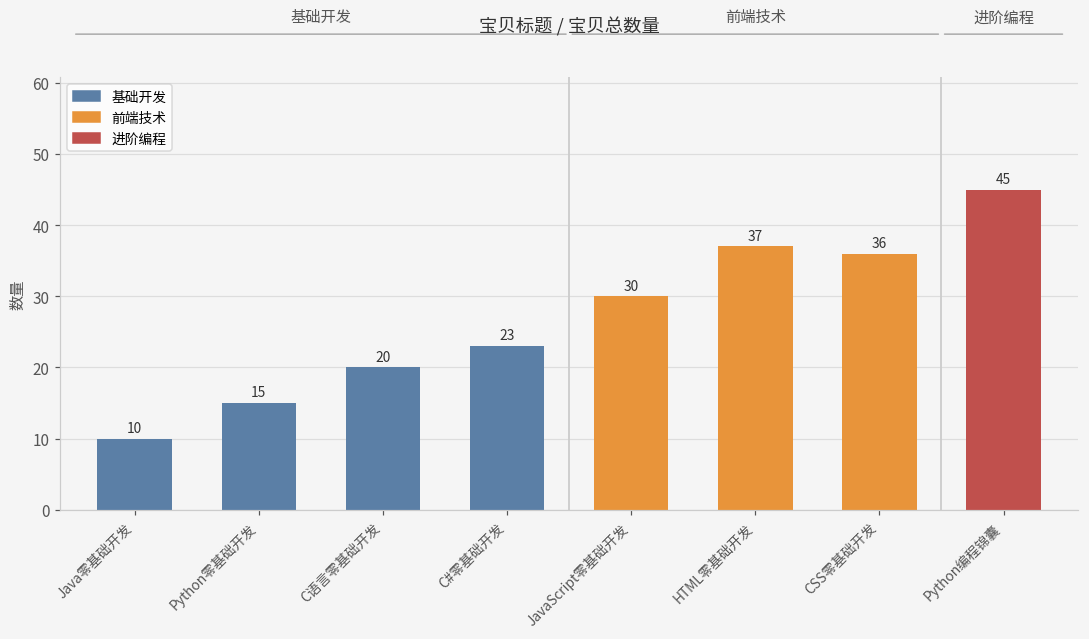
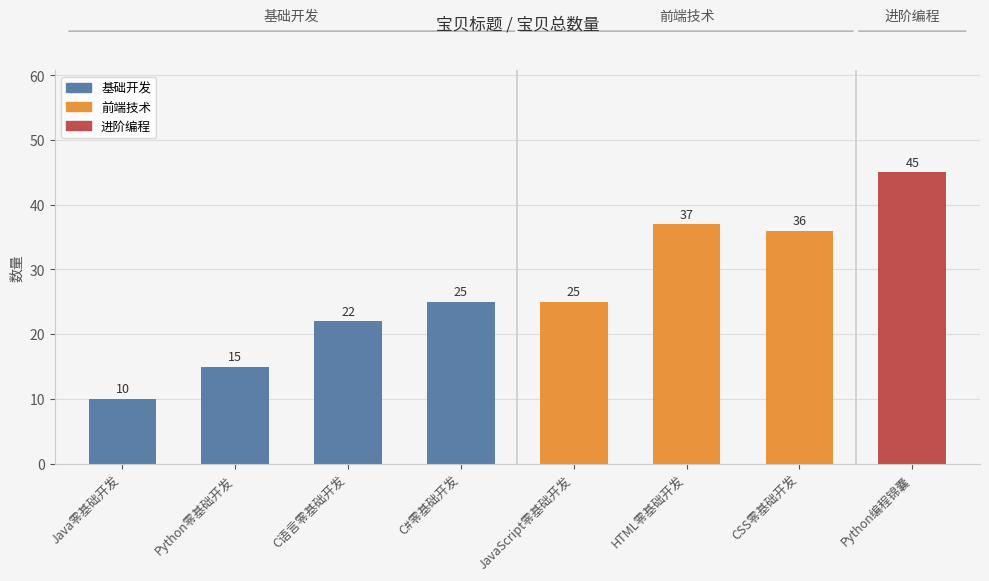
C语言零基础开发: 20 -> 22
C#零基础开发: 23 -> 25
JavaScript零基础开发: 30 -> 25
